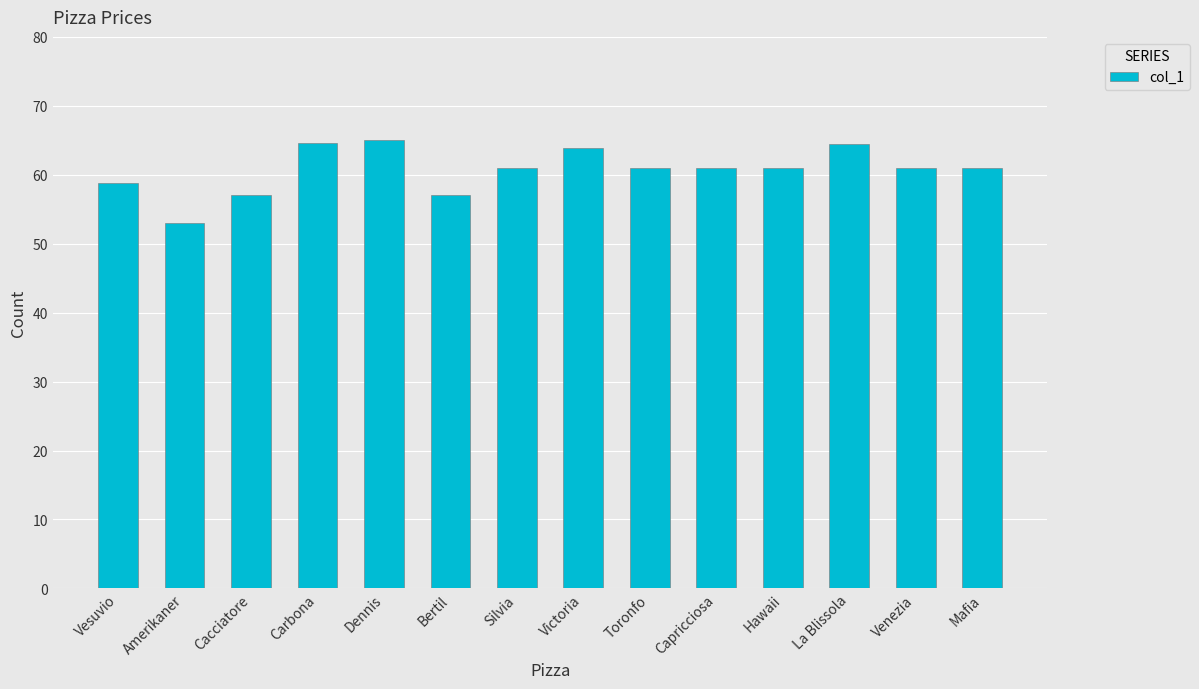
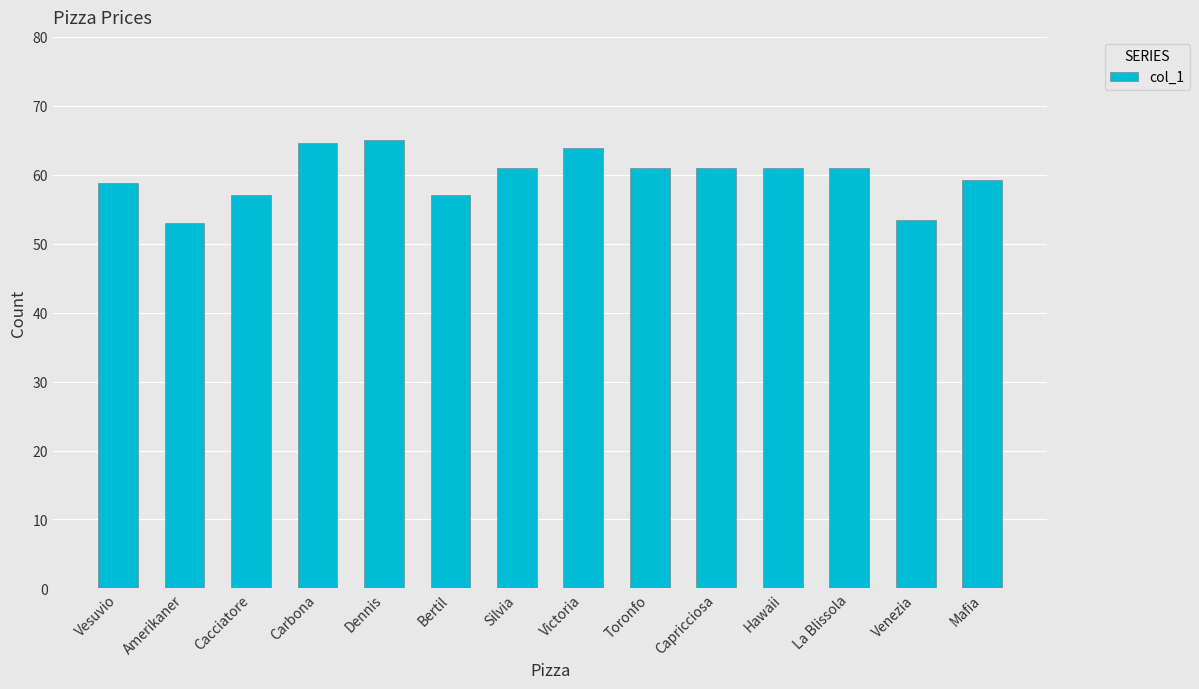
La Blissola: 64 -> 61
Venezia: 61 -> 53
Mafia: 61 -> 59
